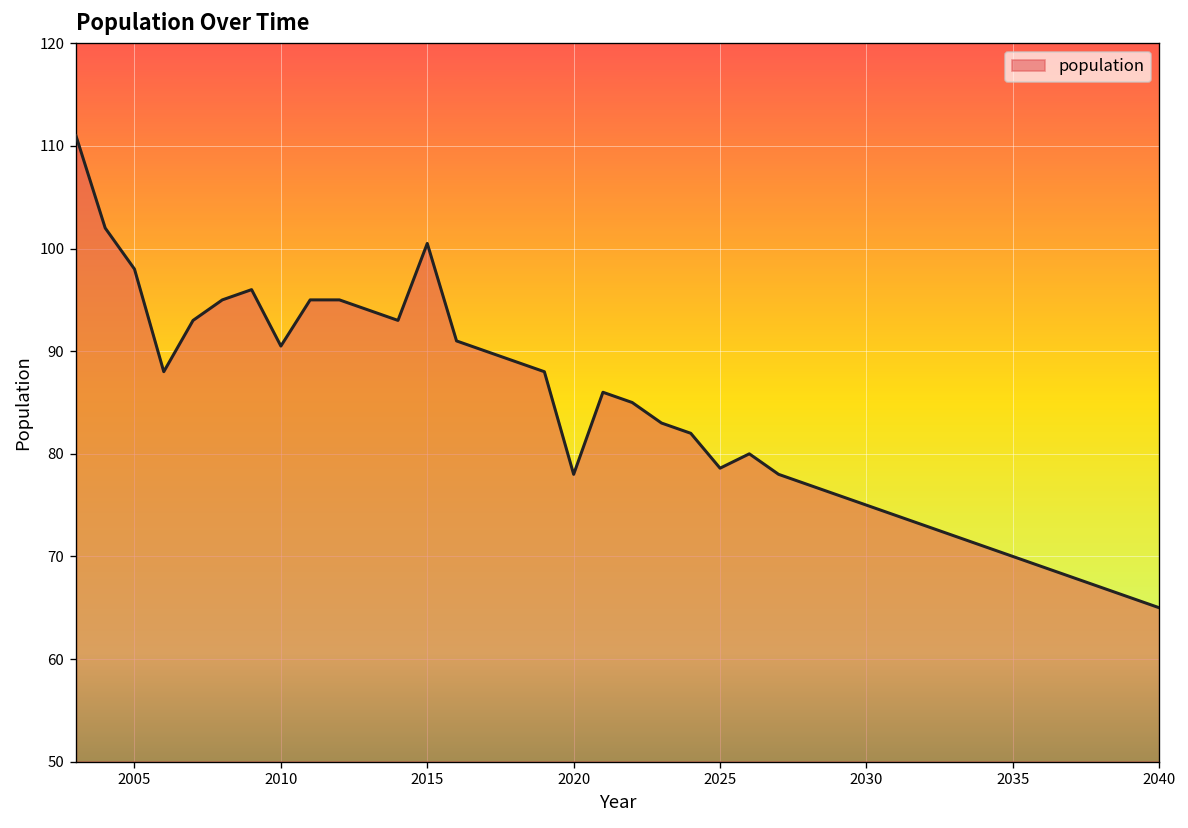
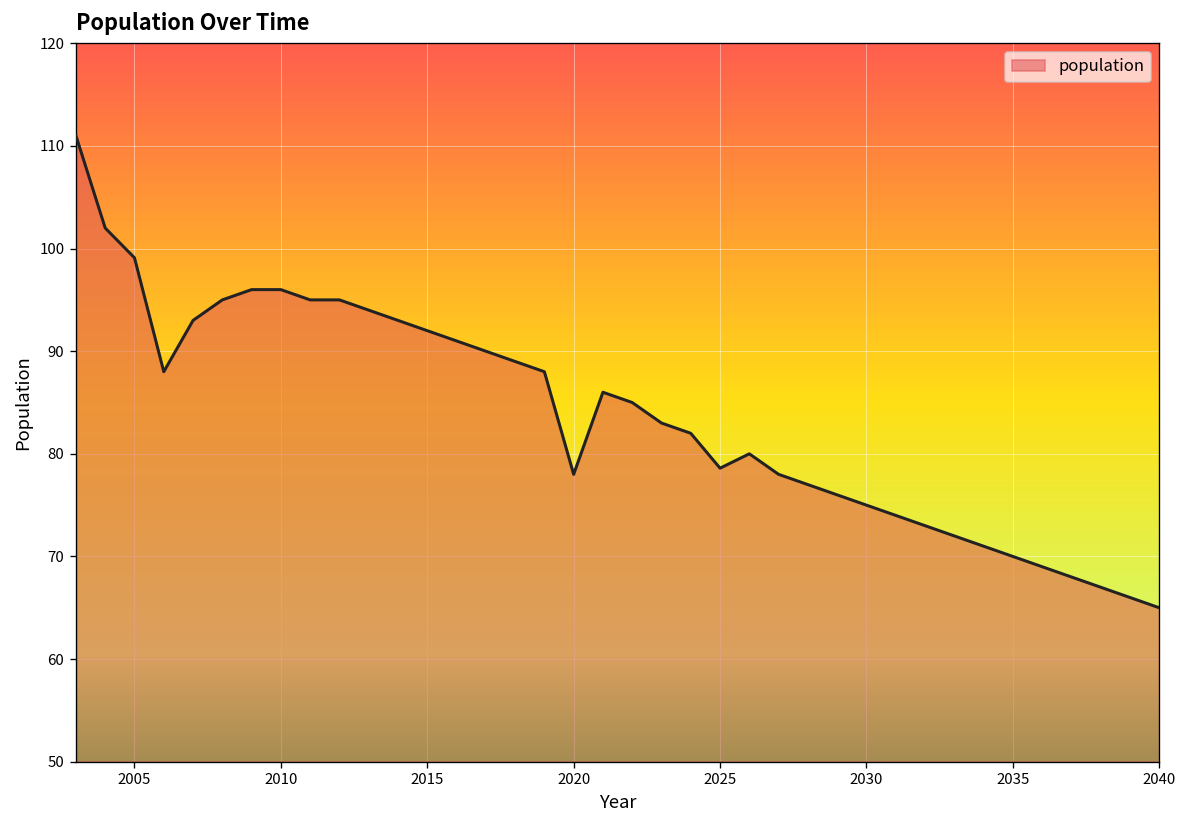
2005: 98 -> 99
2010: 91 -> 96
2015: 101 -> 92
